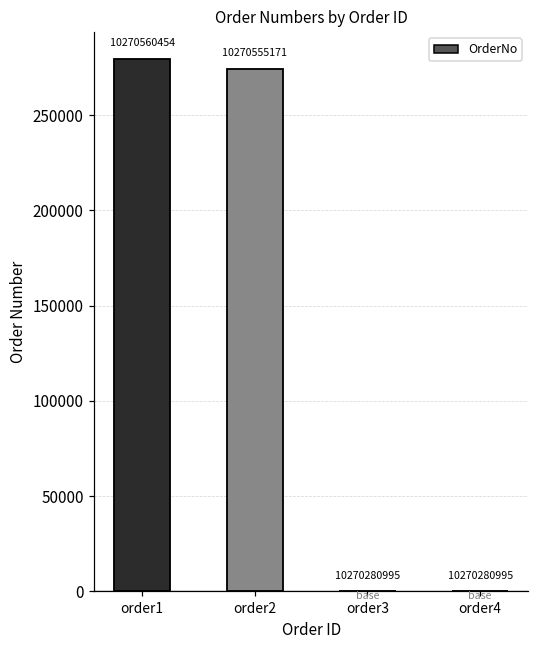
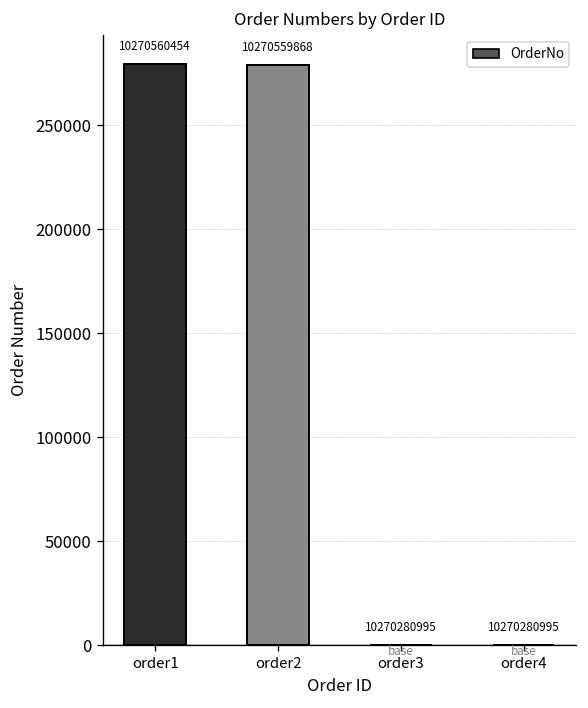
order2: 10270555171 -> 10270559868
